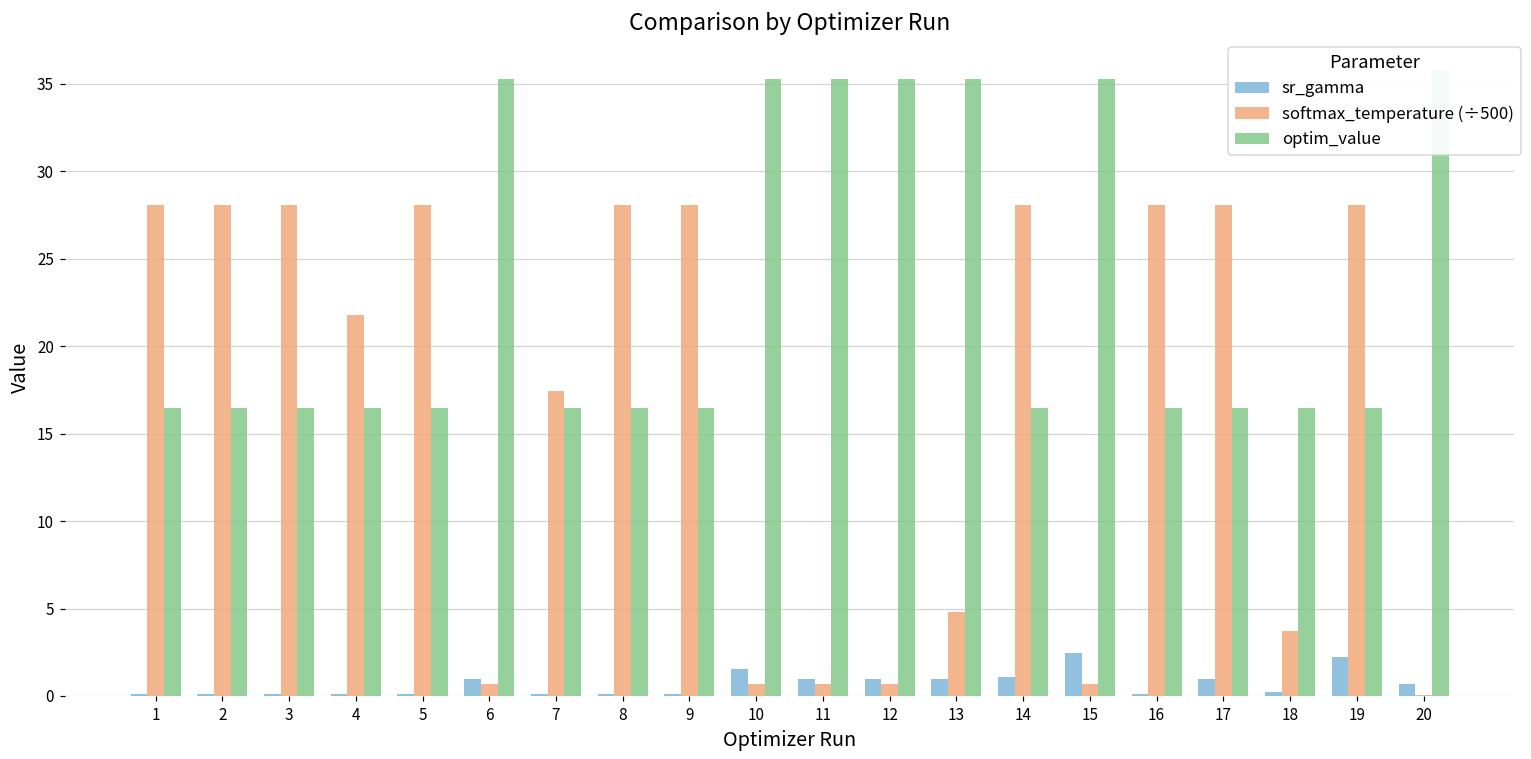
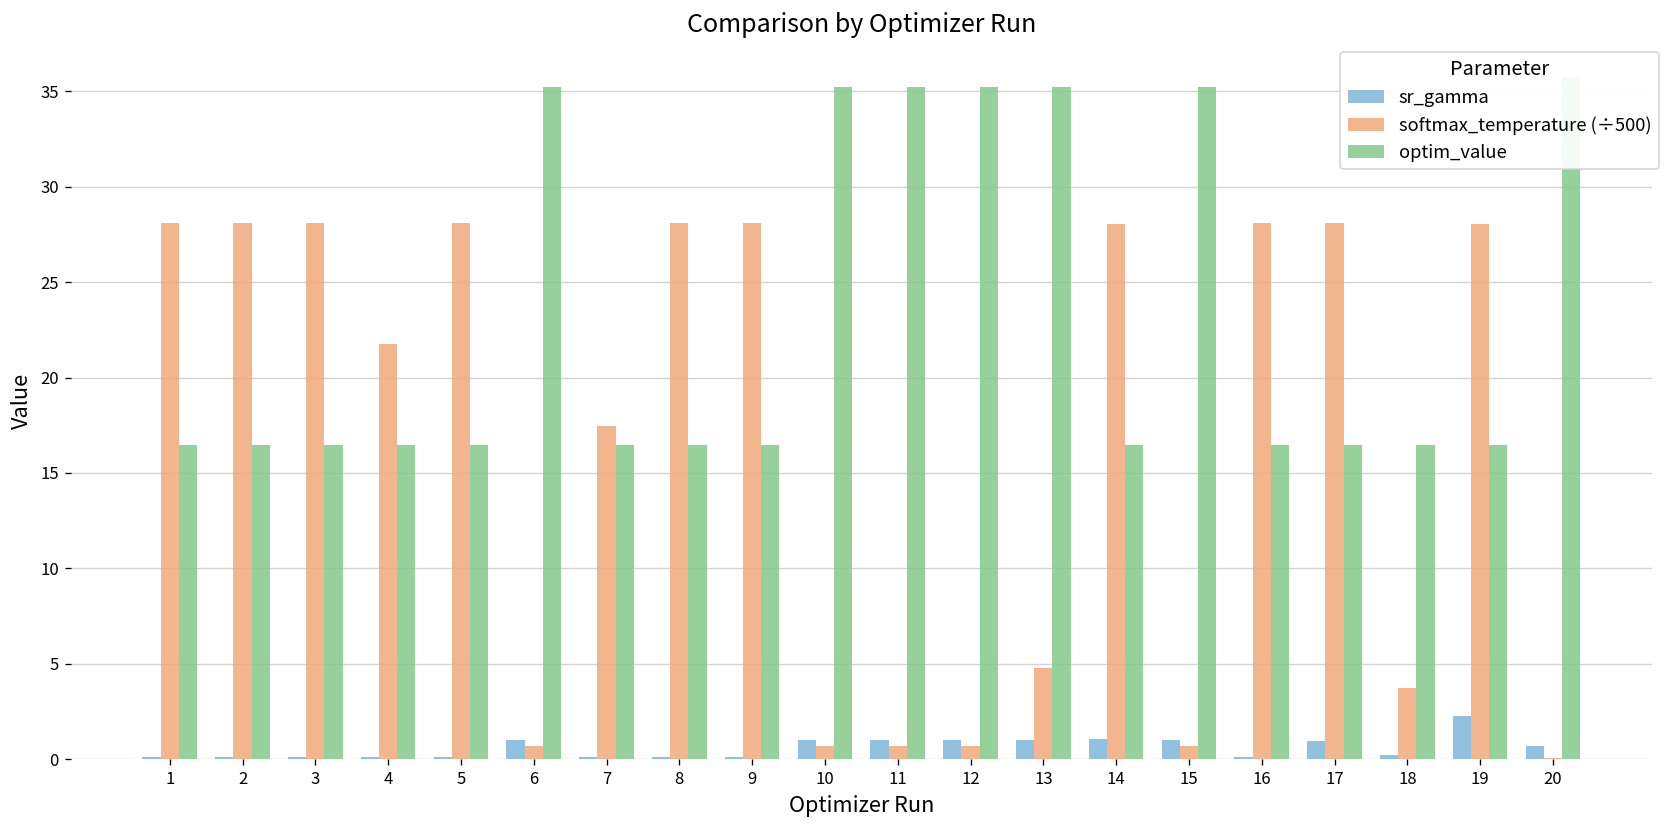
sr_gamma, 10: 1.5 -> 1.0
sr_gamma, 15: 2.5 -> 1.0
